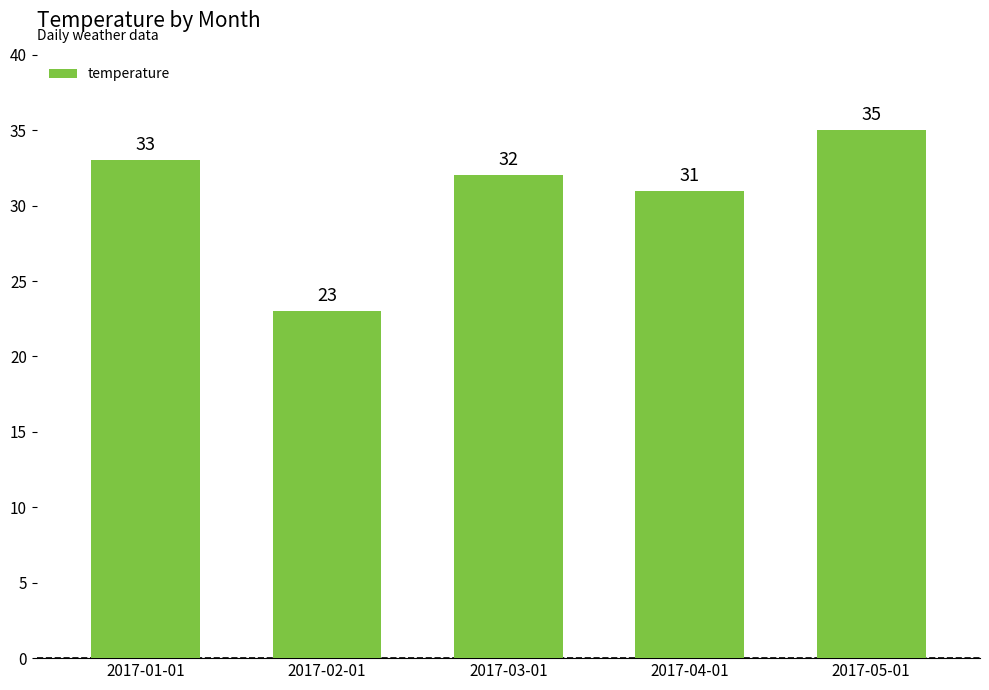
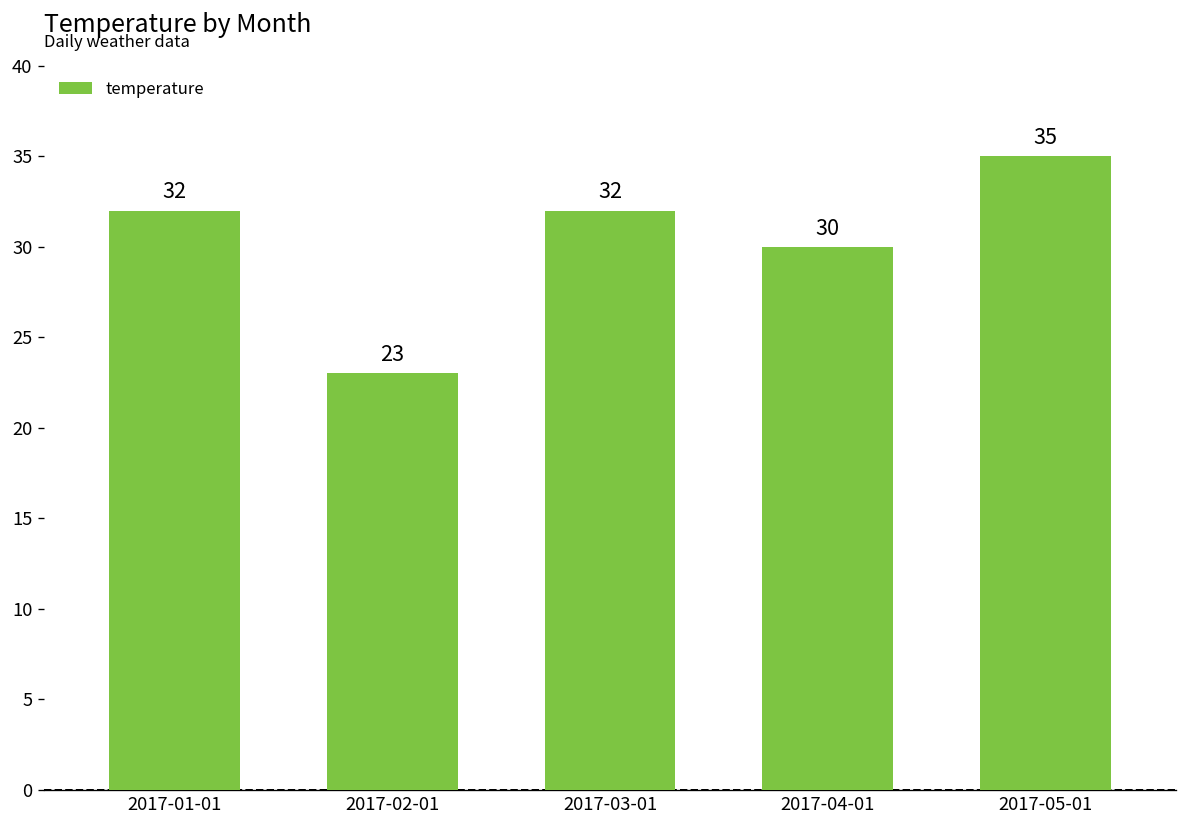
2017-01-01: 33 -> 32
2017-04-01: 31 -> 30
